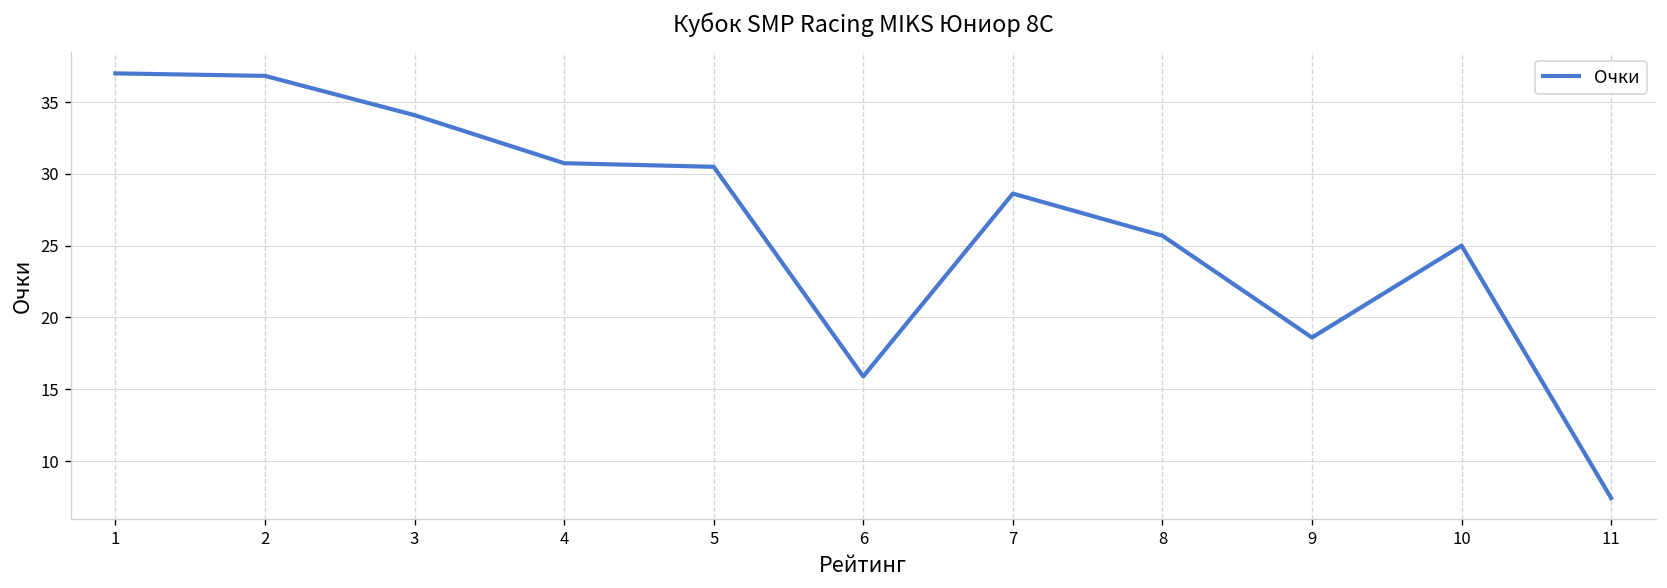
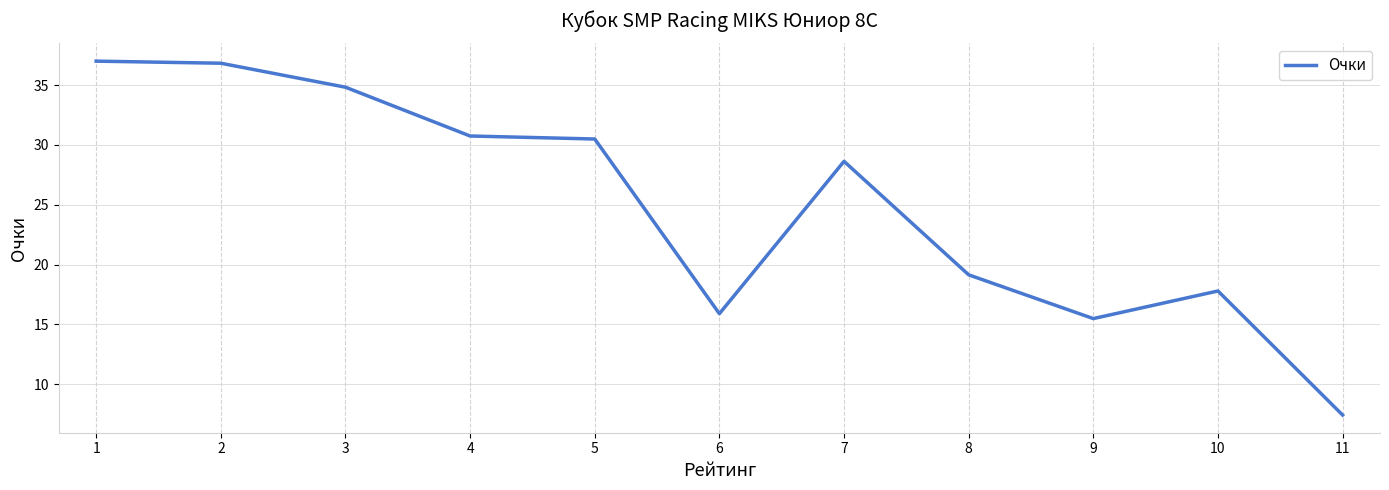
3: 34.1 -> 34.8
8: 25.7 -> 19.1
9: 18.6 -> 15.5
10: 25.0 -> 17.8
